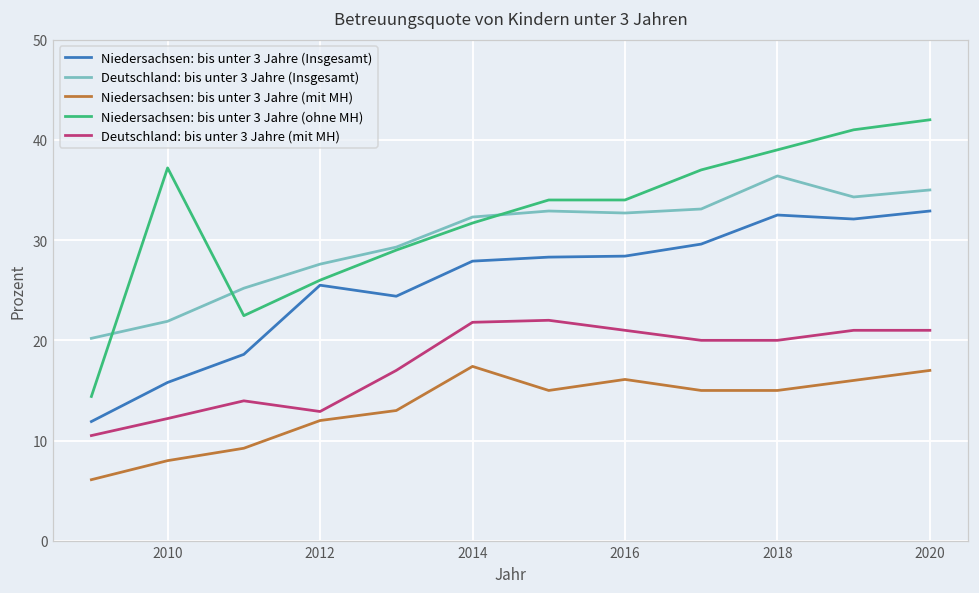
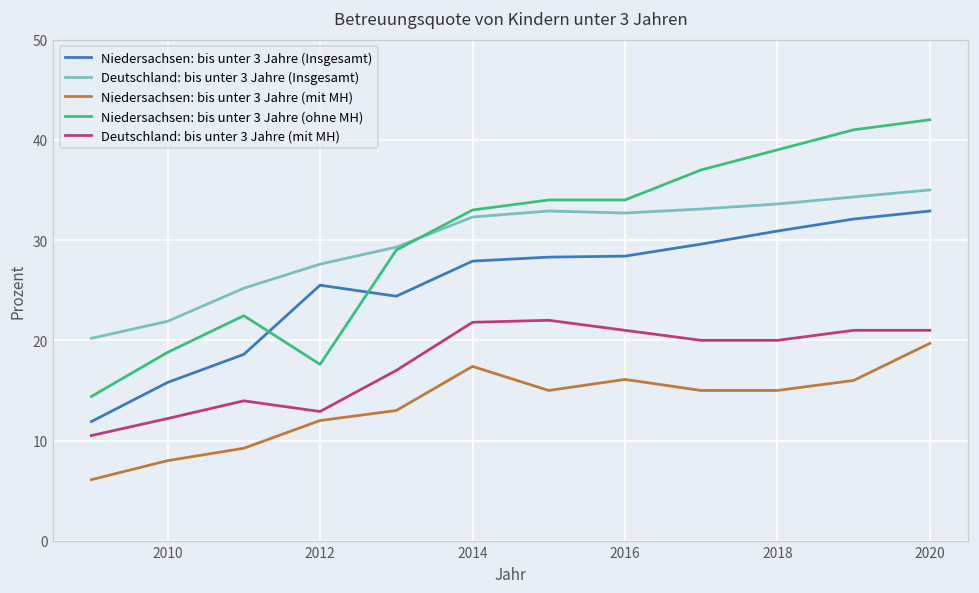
Niedersachsen: bis unter 3 Jahre (ohne MH), 2010: 37 -> 19
Niedersachsen: bis unter 3 Jahre (ohne MH), 2012: 26 -> 18
Niedersachsen: bis unter 3 Jahre (ohne MH), 2014: 32 -> 33
Niedersachsen: bis unter 3 Jahre (Insgesamt), 2018: 33 -> 31
Deutschland: bis unter 3 Jahre (Insgesamt), 2018: 36 -> 34
Niedersachsen: bis unter 3 Jahre (mit MH), 2020: 17 -> 20
